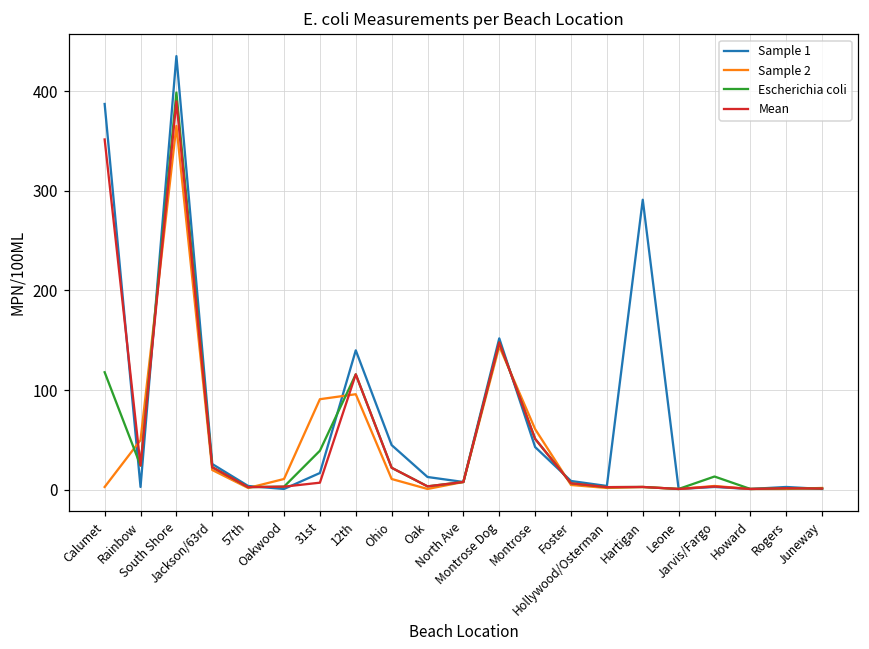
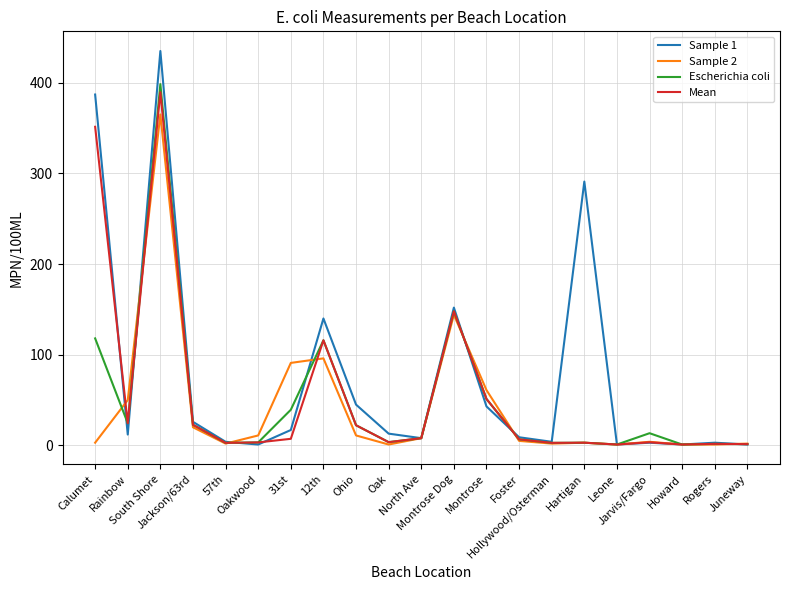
Sample 1, Rainbow: 0 -> 10
